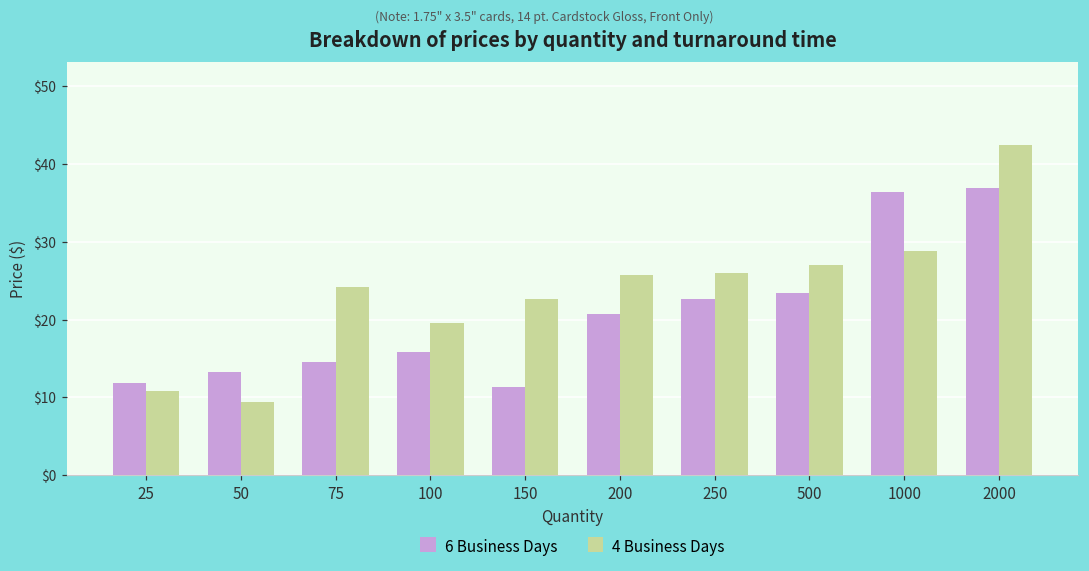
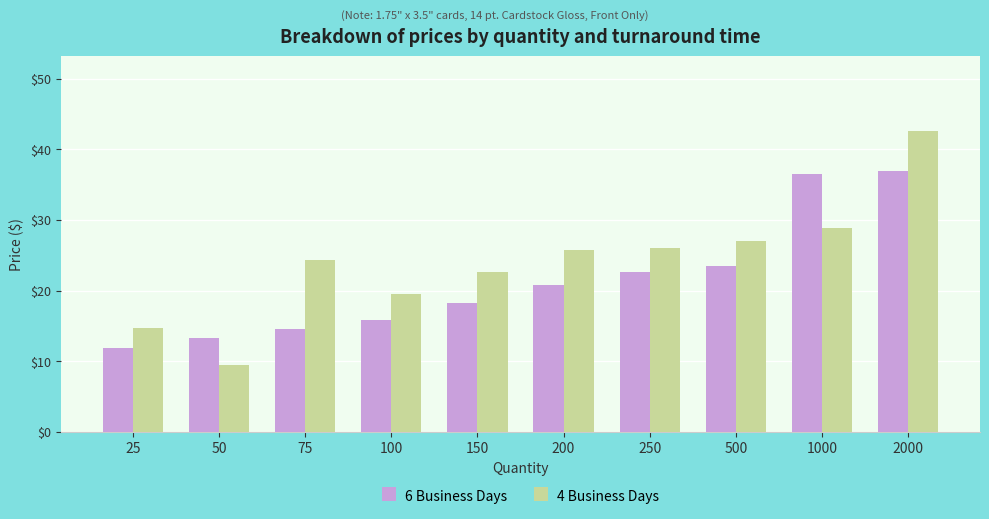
4 Business Days, 25: $11 -> $15
6 Business Days, 150: $11 -> $18
